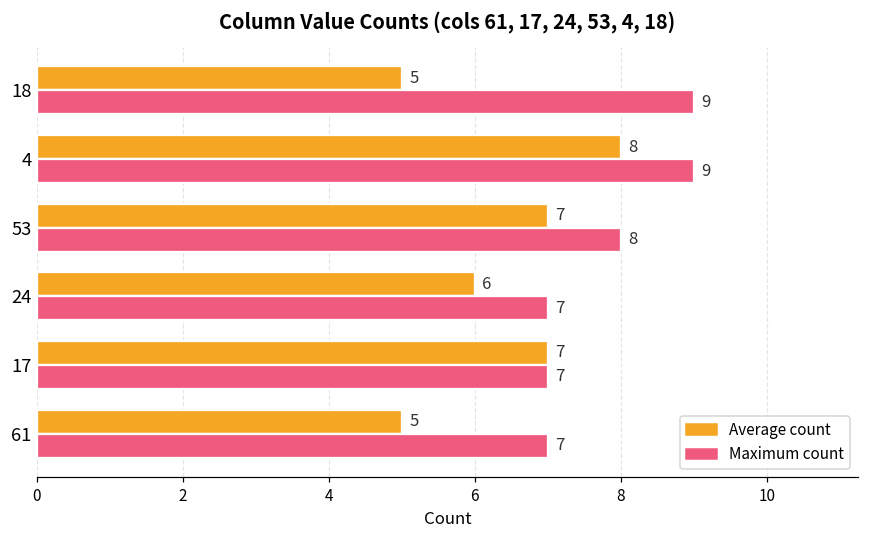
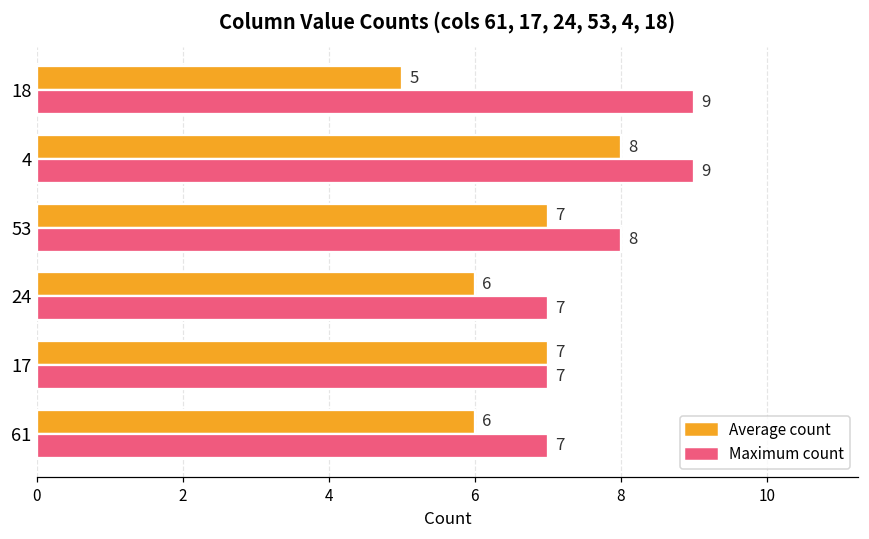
Average count, 61: 5 -> 6
